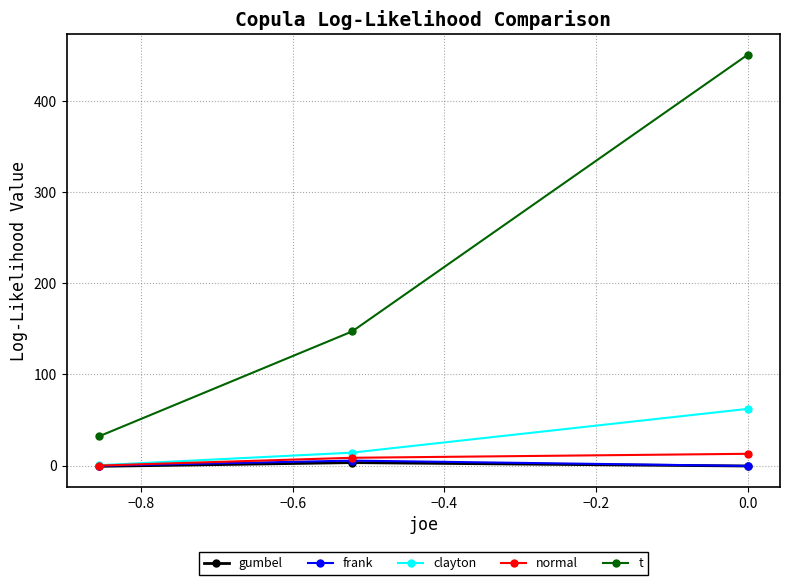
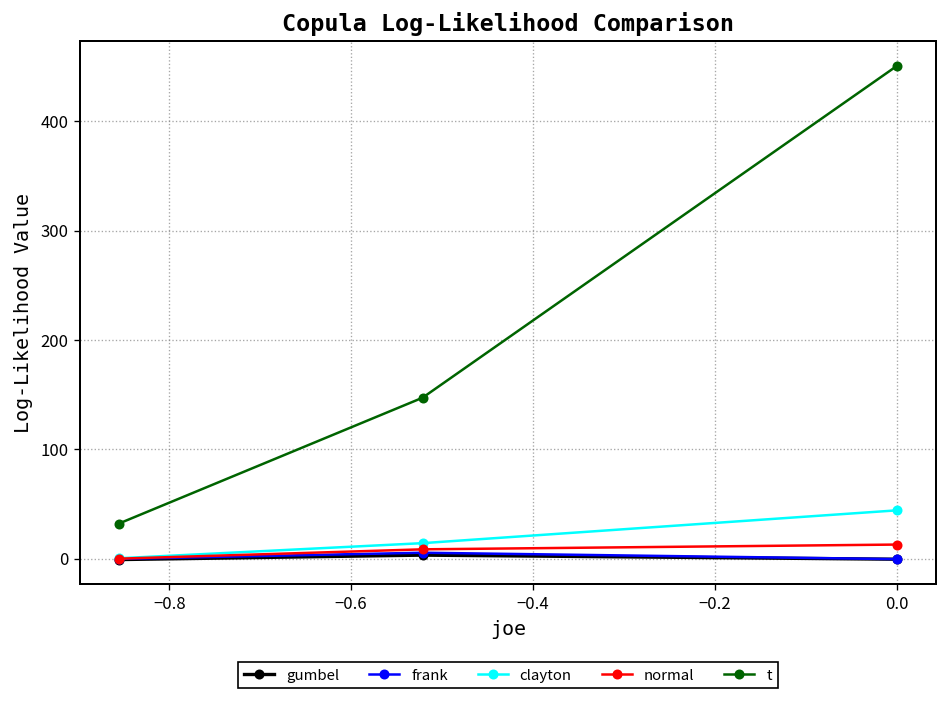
clayton, 0.0: 60 -> 40
